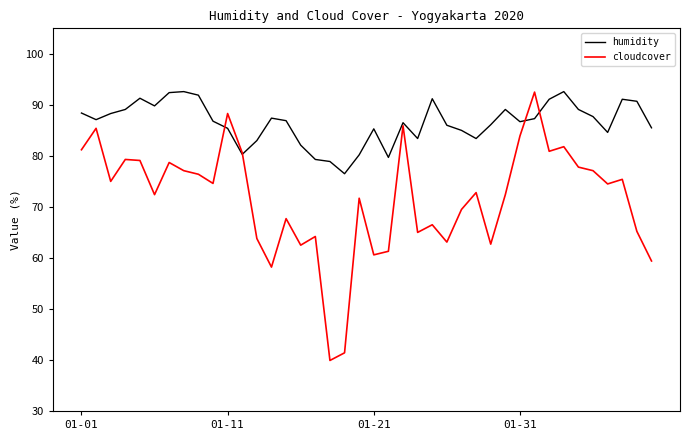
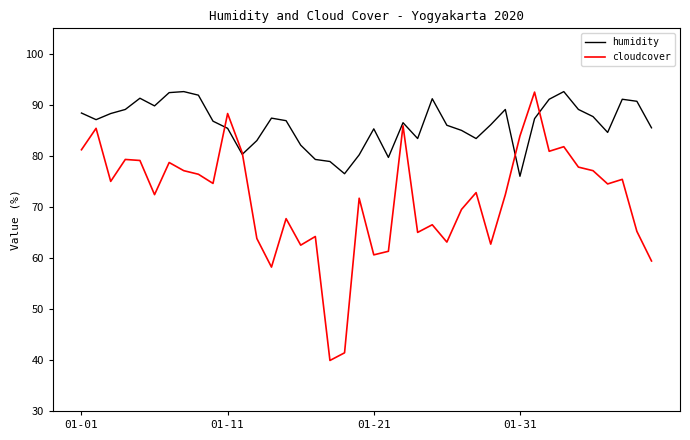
humidity, 01-31: 87 -> 76
